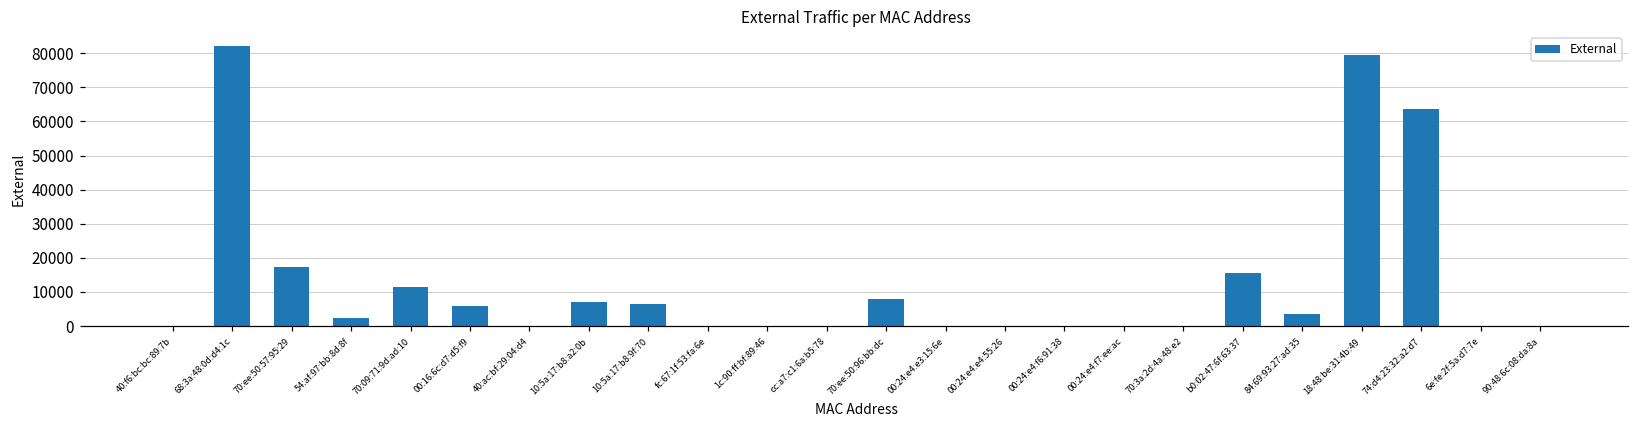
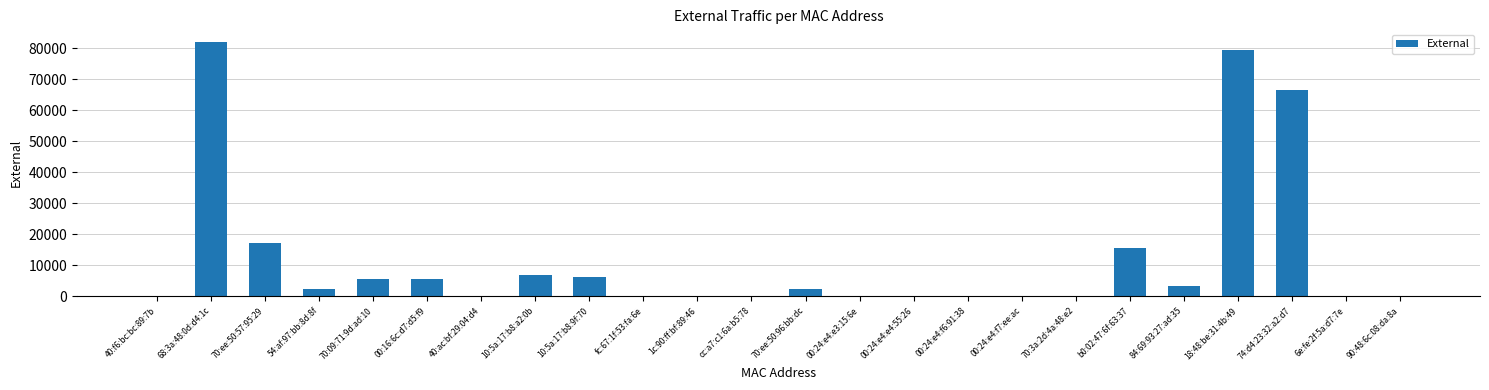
70:09:71:9d:ad:10: 12000 -> 6000
70:ee:50:96:bb:dc: 8000 -> 2000
74:d4:23:32:a2:d7: 64000 -> 66000
